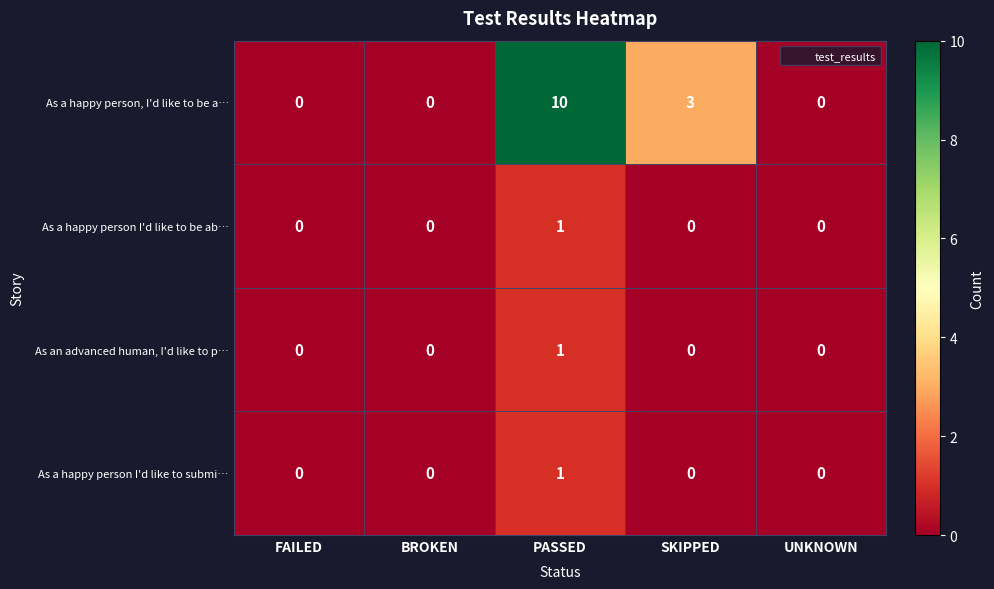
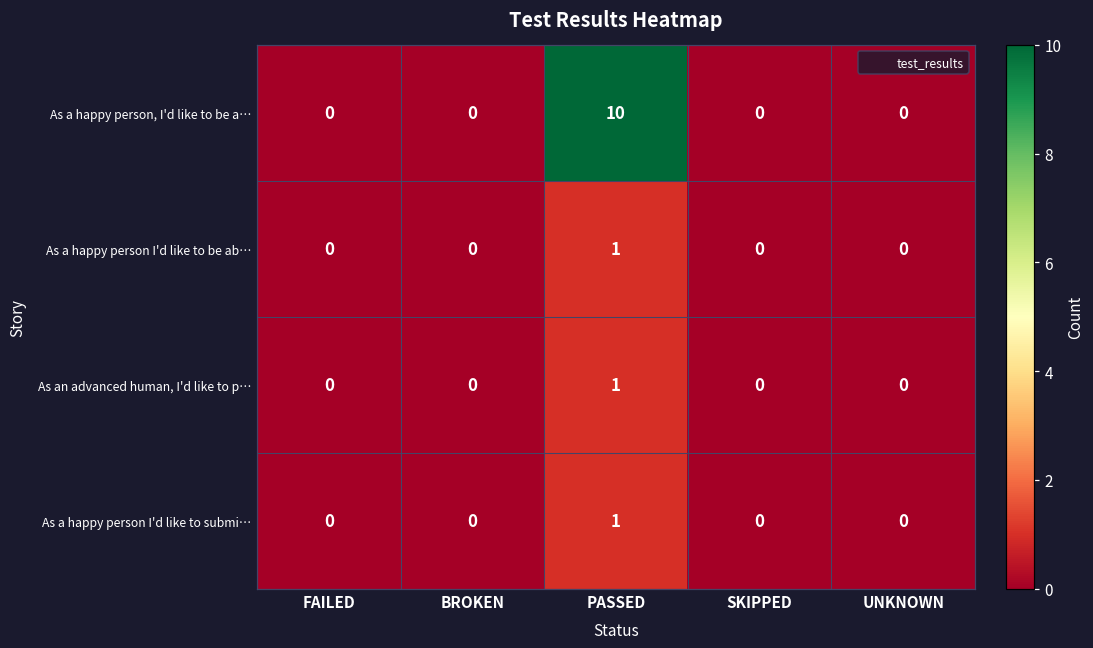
As a happy person, I'd like to be a…, SKIPPED: 3 -> 0
